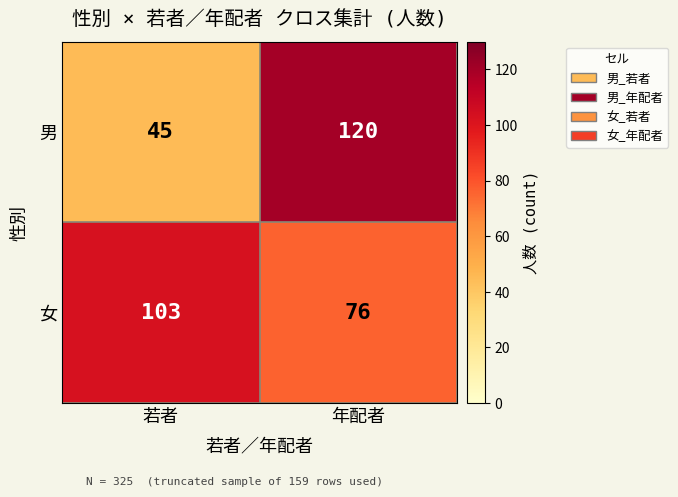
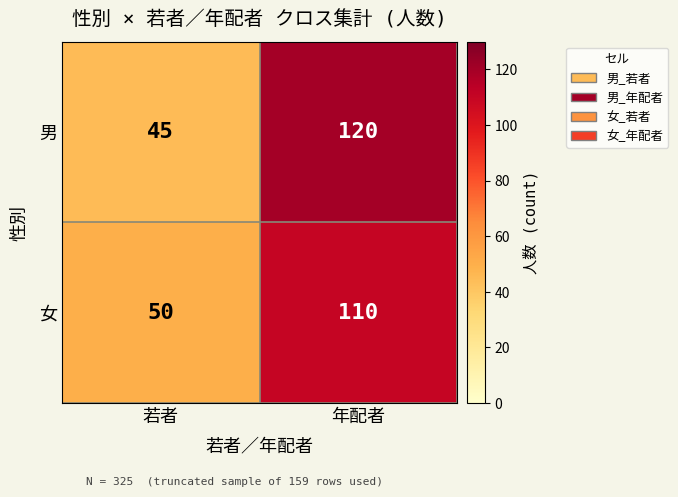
女, 若者: 103 -> 50
女, 年配者: 76 -> 110
